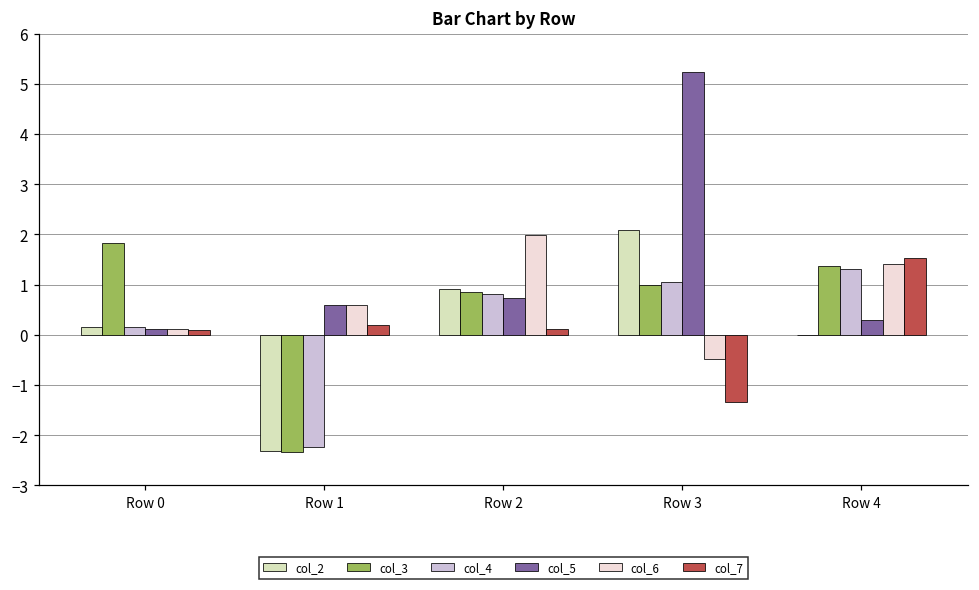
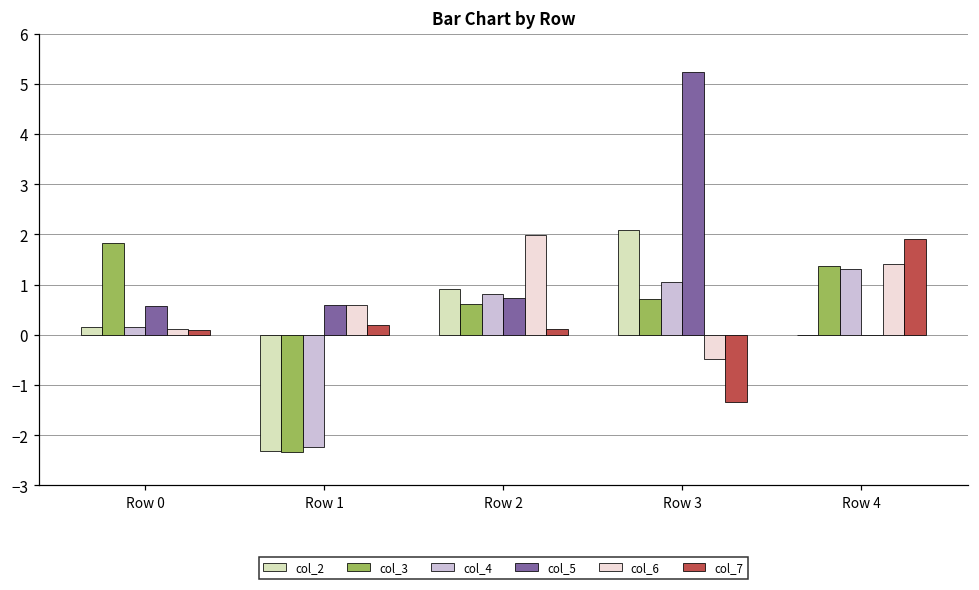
col_5, Row 0: 0.1 -> 0.6
col_3, Row 2: 0.8 -> 0.6
col_3, Row 3: 1.0 -> 0.7
col_5, Row 4: 0.3 -> 0.0
col_7, Row 4: 1.5 -> 1.9
